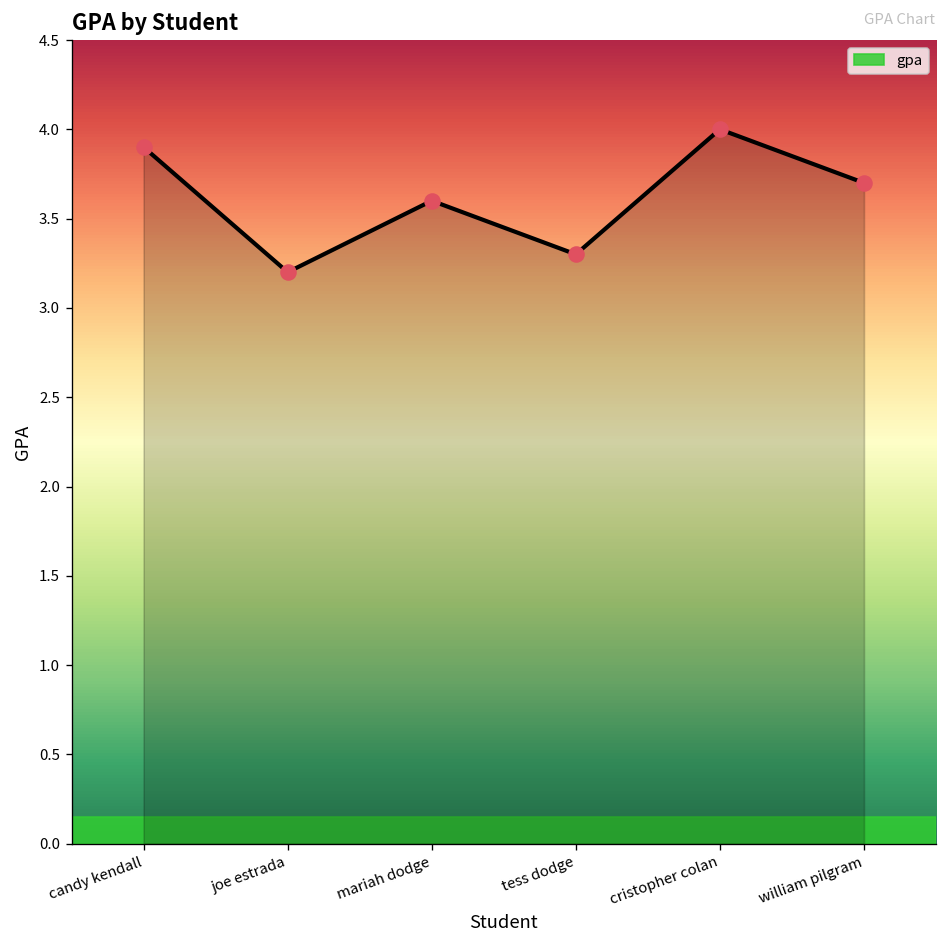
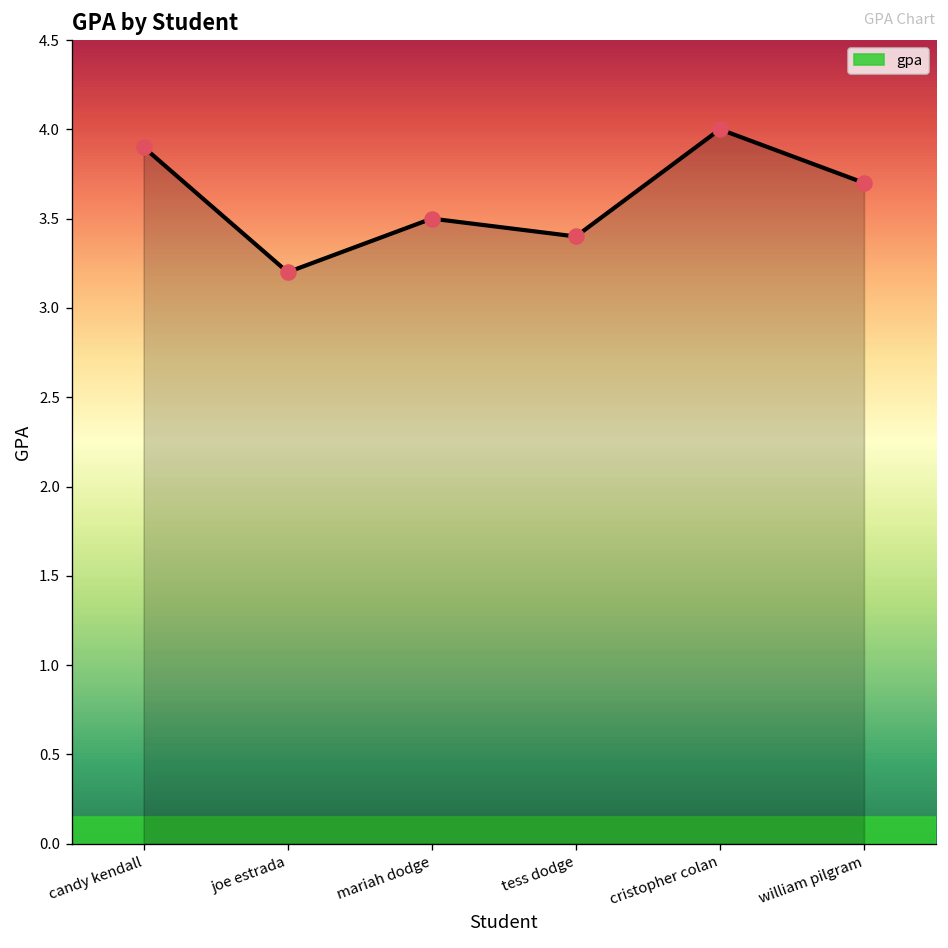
mariah dodge: 3.6 -> 3.5
tess dodge: 3.3 -> 3.4
